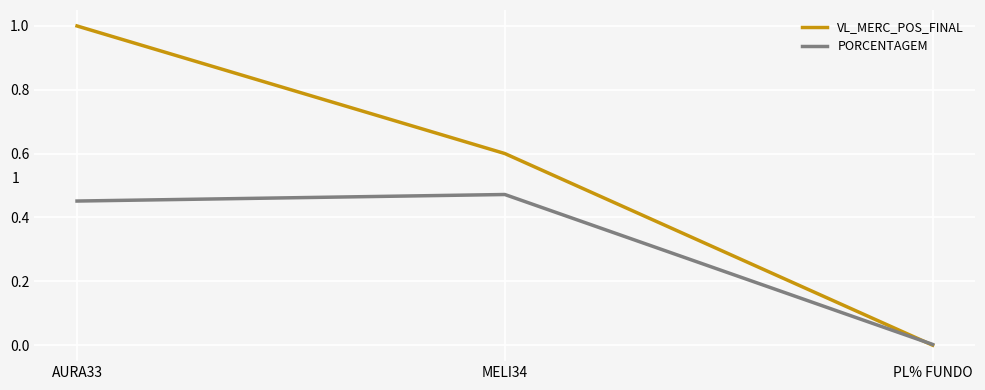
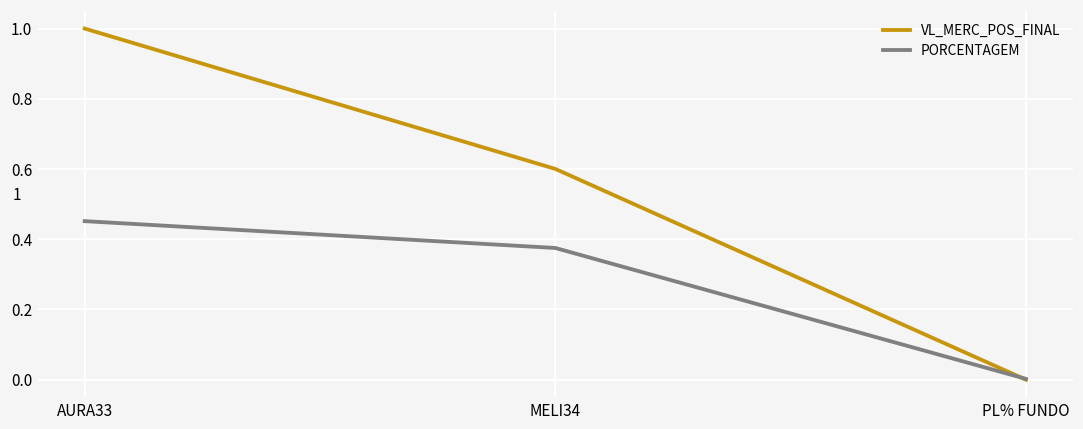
PORCENTAGEM, MELI34: 0.47 -> 0.38
